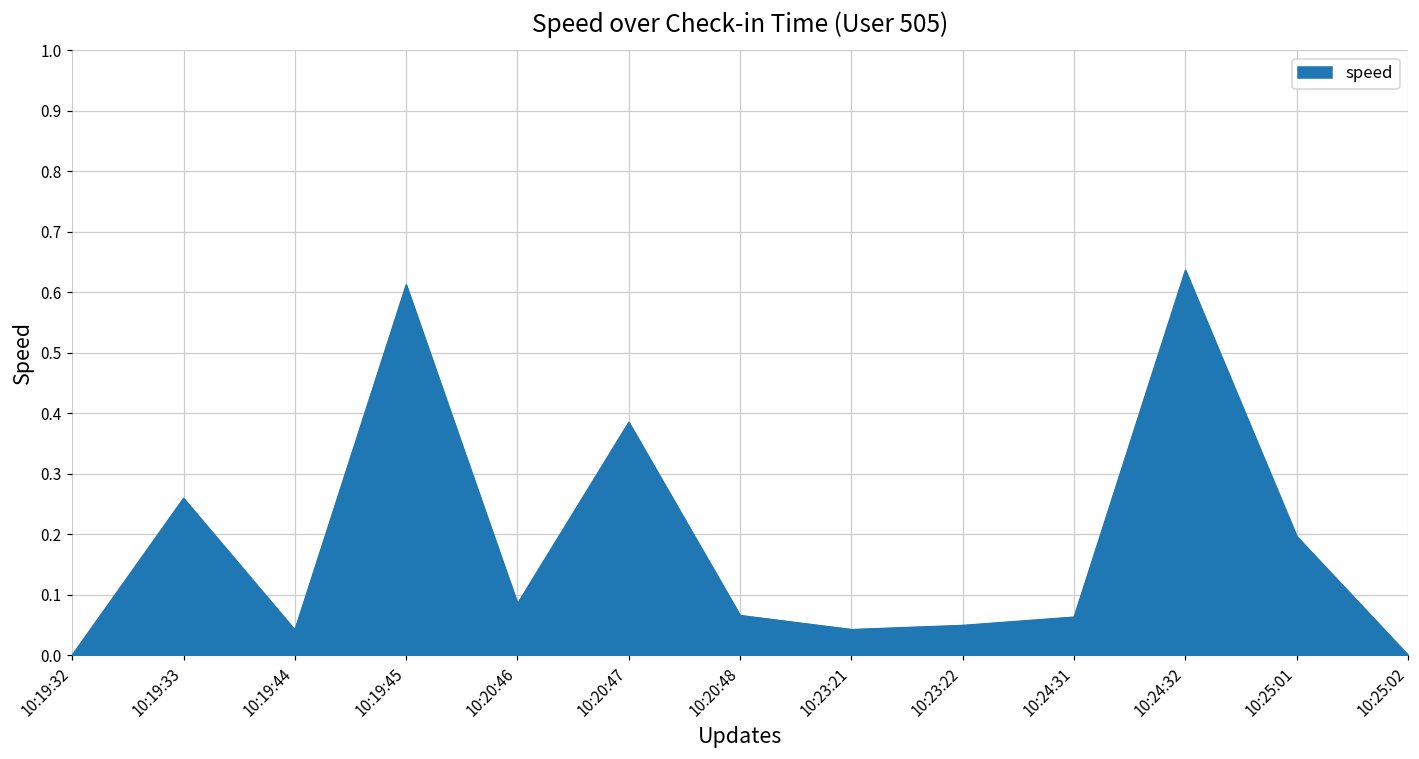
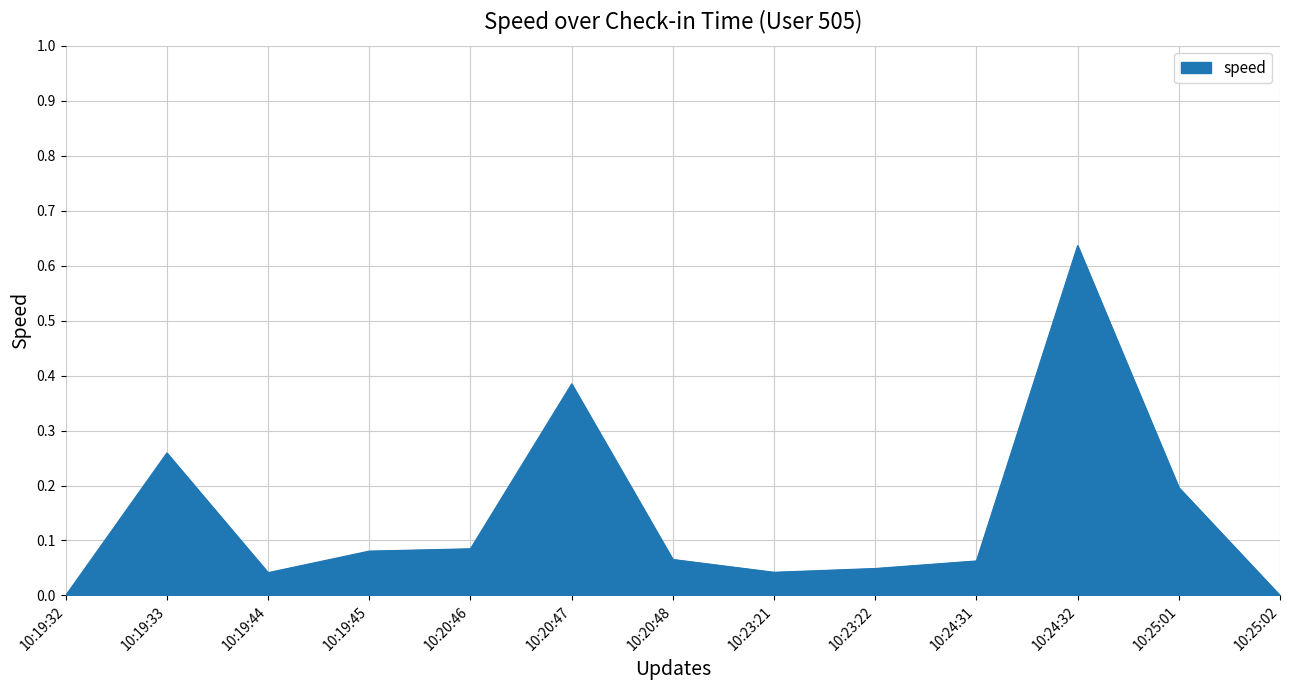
10:19:45: 0.61 -> 0.08
